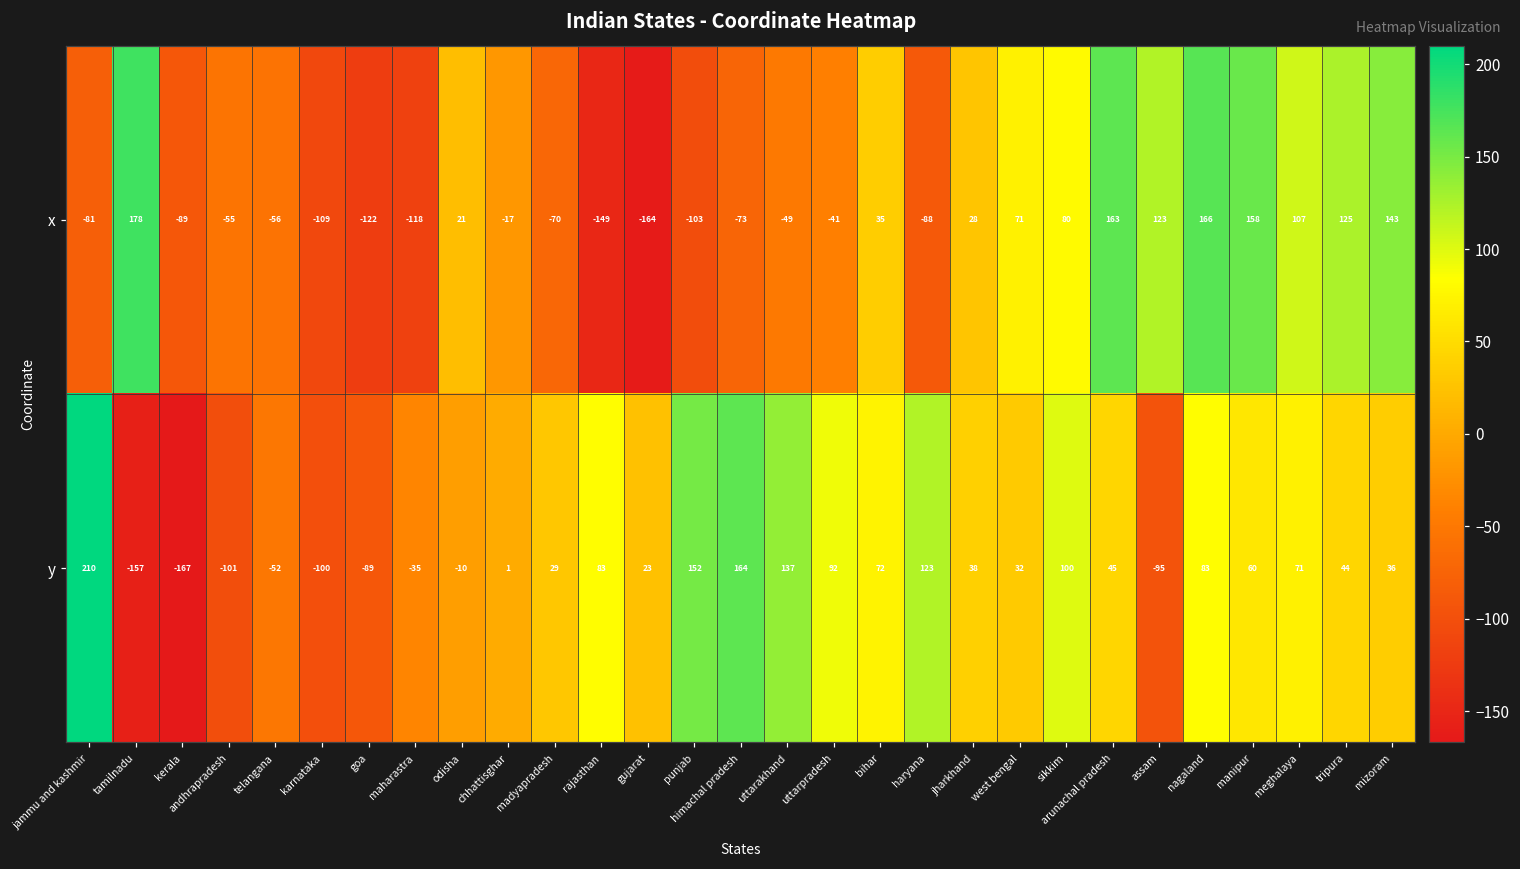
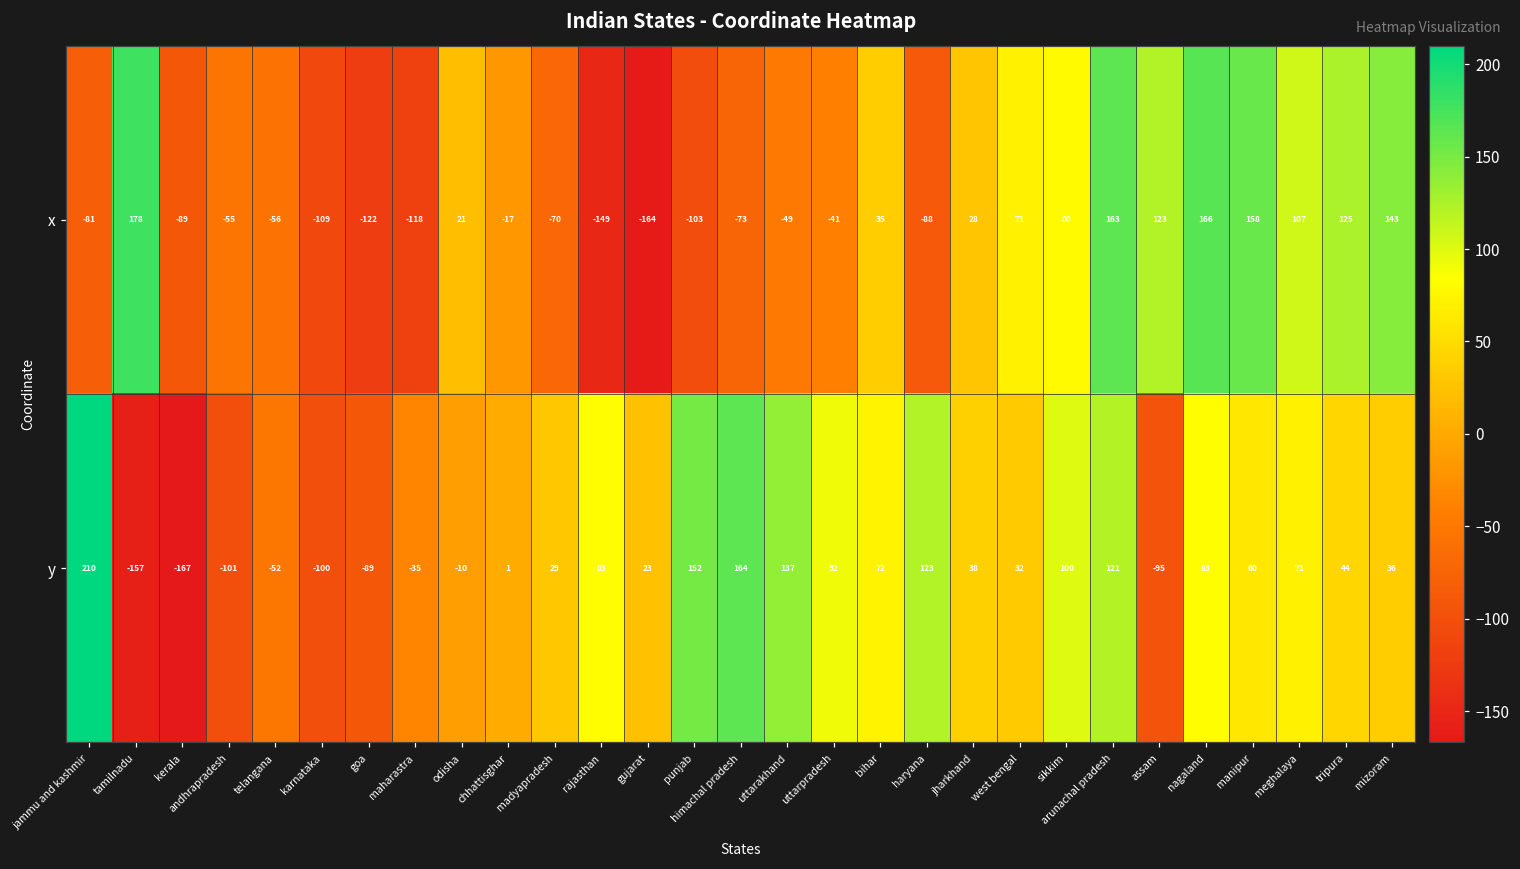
y, arunachal pradesh: 45 -> 121
